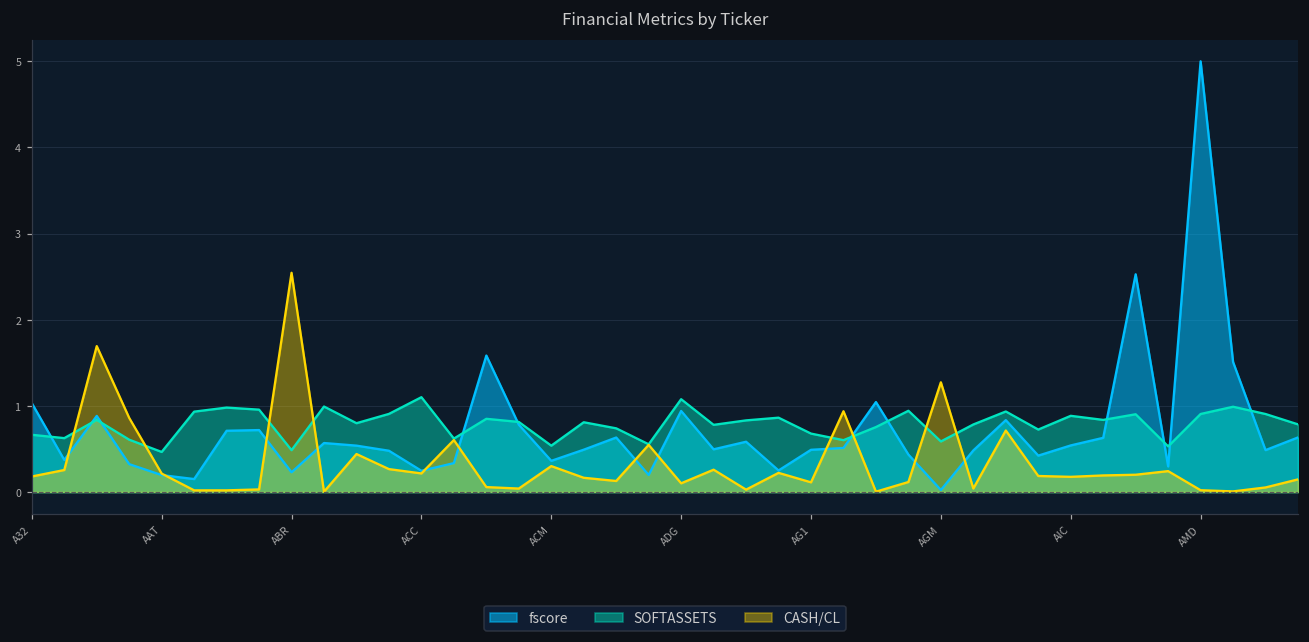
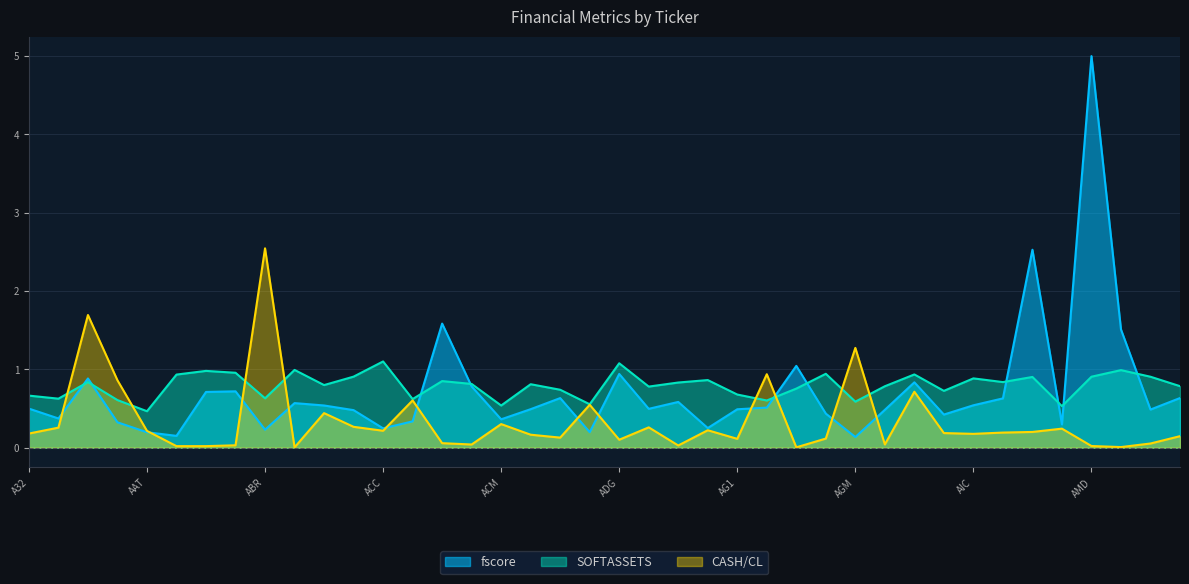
fscore, A32: 1.0 -> 0.5
SOFTASSETS, ABR: 0.5 -> 0.6
fscore, AGM: 0.0 -> 0.1
